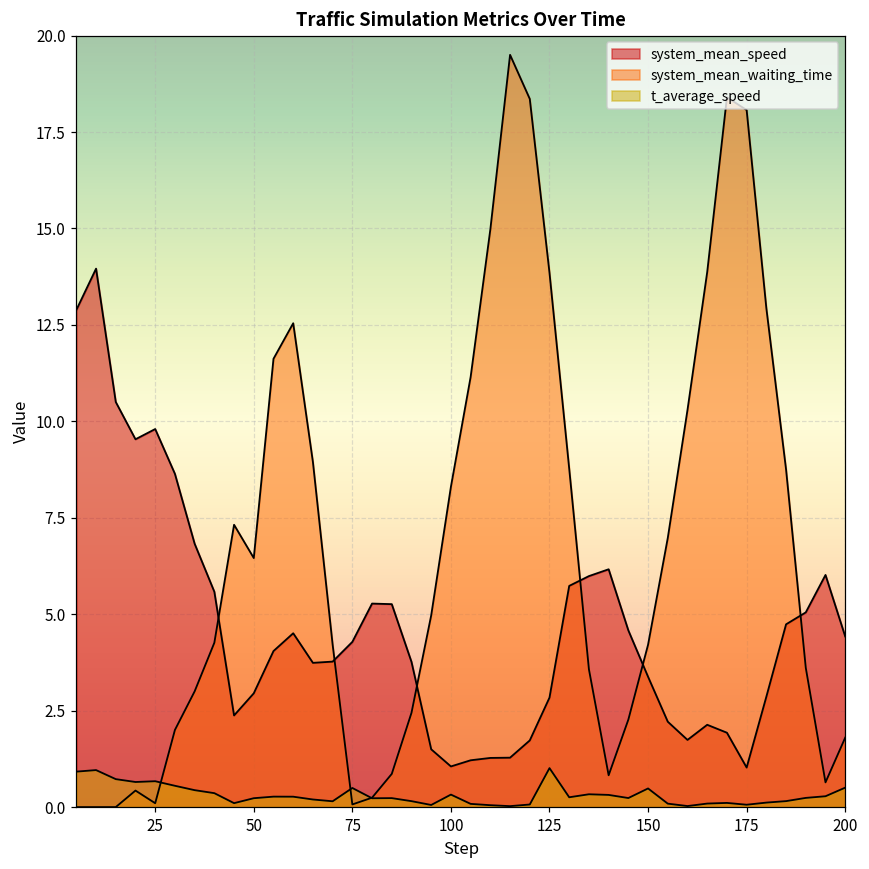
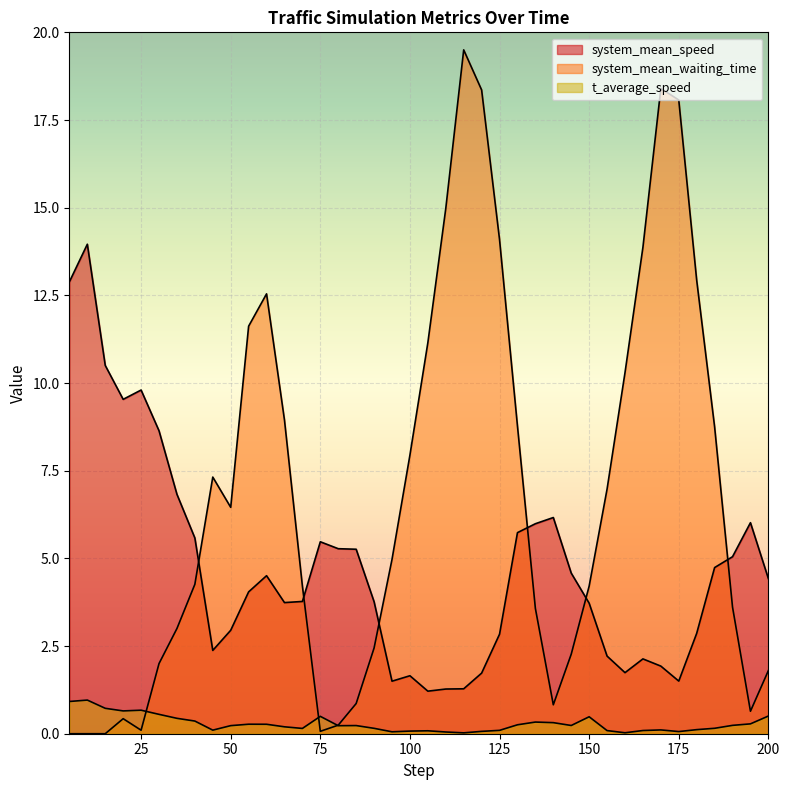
system_mean_speed, 75: 4.3 -> 5.5
system_mean_speed, 100: 1.1 -> 1.7
system_mean_waiting_time, 100: 8.3 -> 7.9
t_average_speed, 100: 0.3 -> 0.1
system_mean_waiting_time, 125: 13.9 -> 14.1
t_average_speed, 125: 1.0 -> 0.1
system_mean_speed, 150: 3.4 -> 3.7
system_mean_speed, 175: 1.0 -> 1.5
